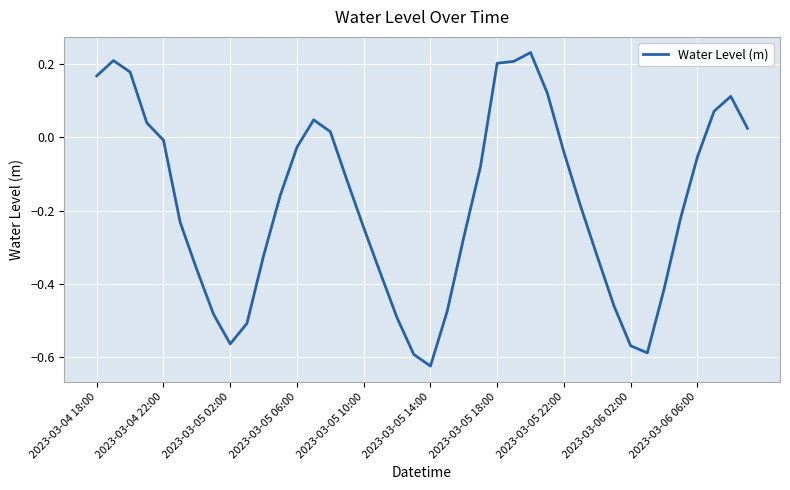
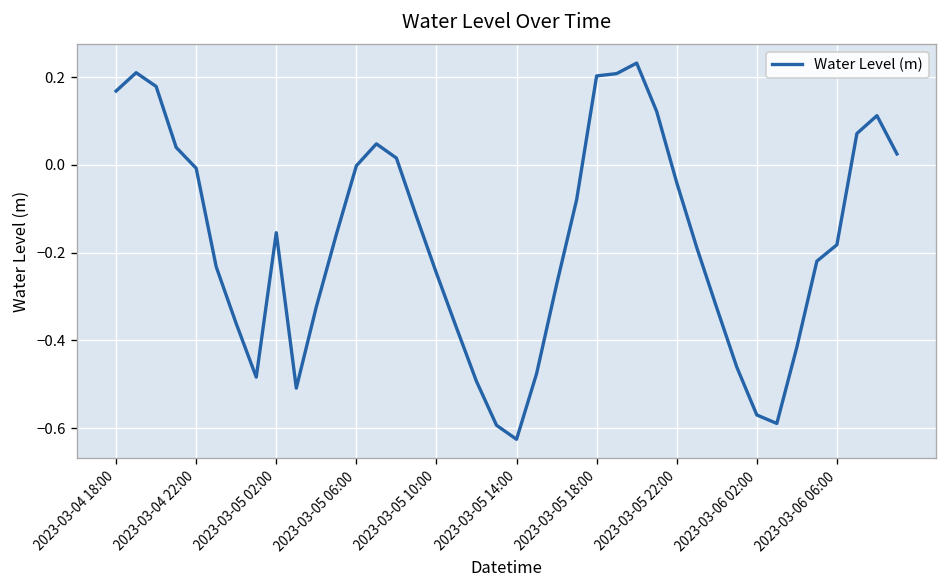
2023-03-05 02:00: -0.56 -> -0.15
2023-03-05 06:00: -0.03 -> 0.00
2023-03-06 06:00: -0.05 -> -0.18
